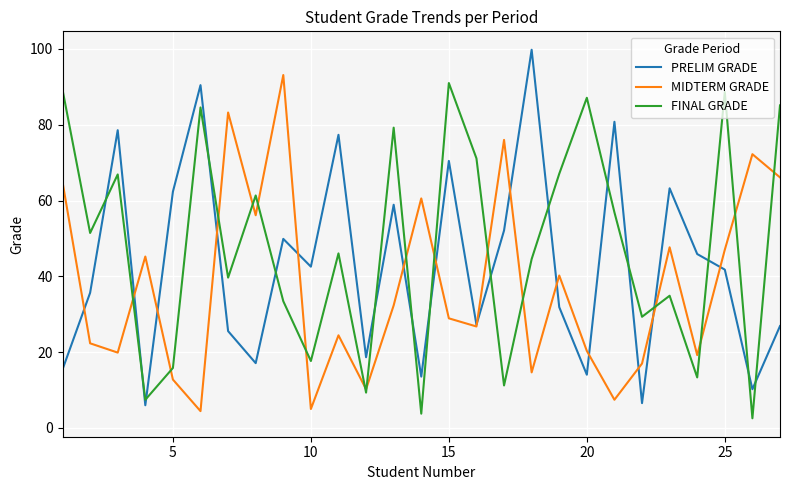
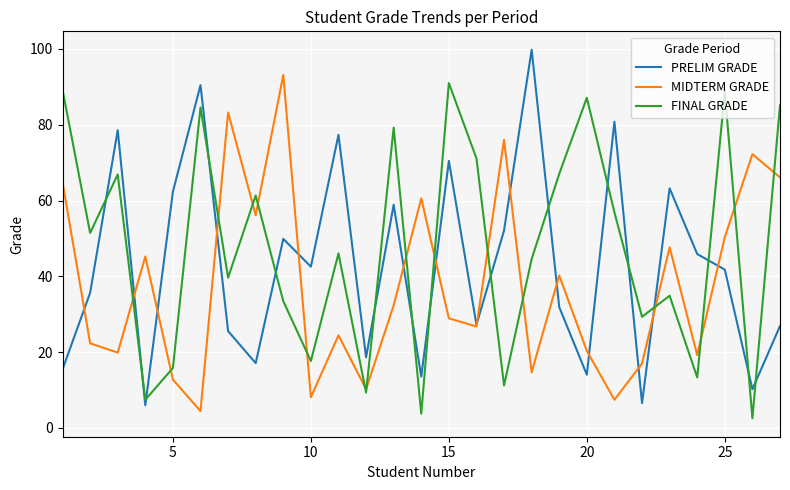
MIDTERM GRADE, 10: 5 -> 8
MIDTERM GRADE, 25: 47 -> 50
